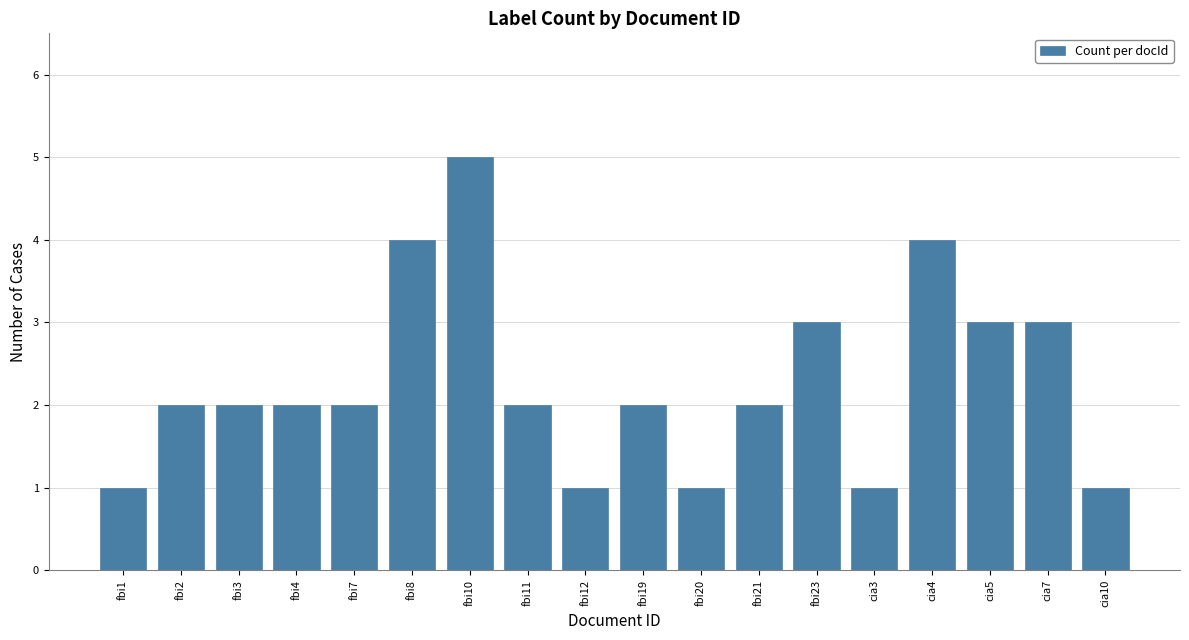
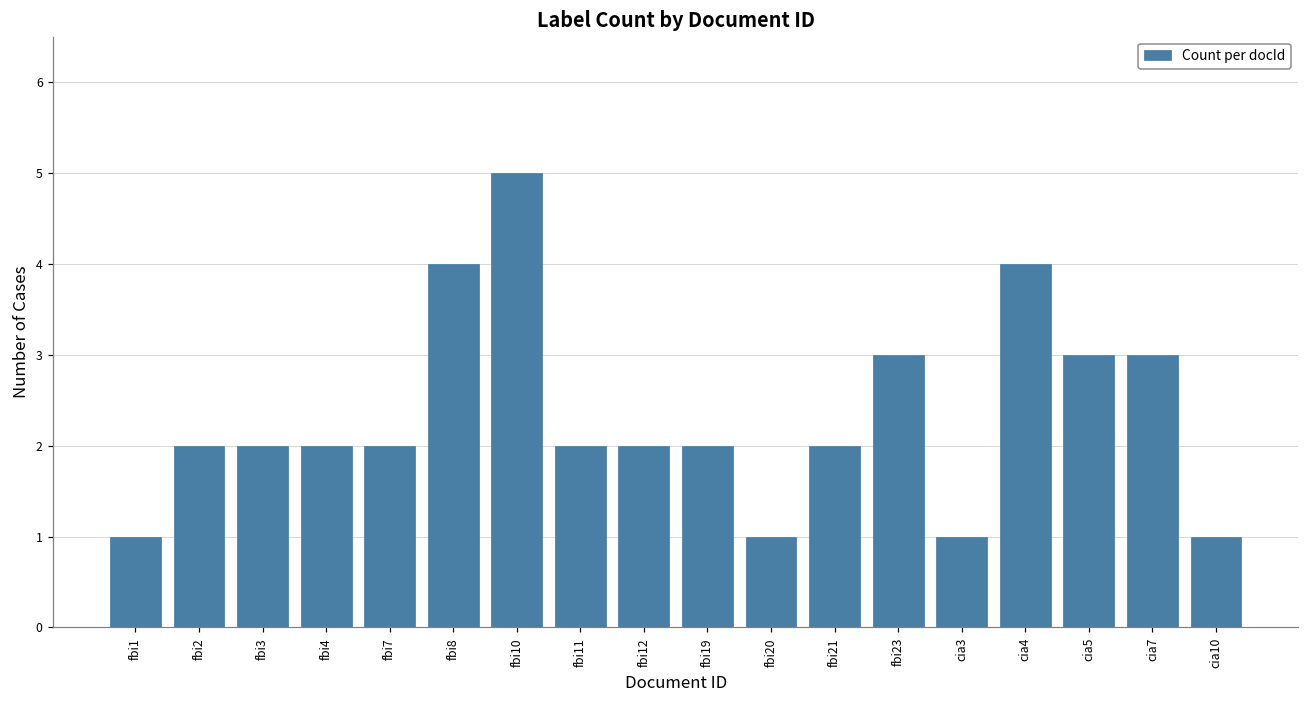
fbi12: 1 -> 2
